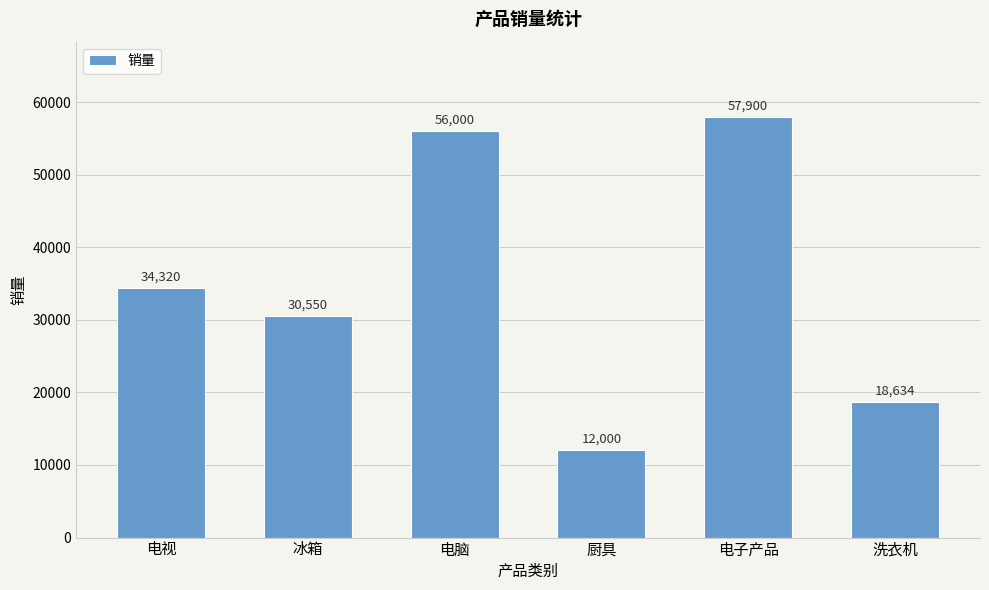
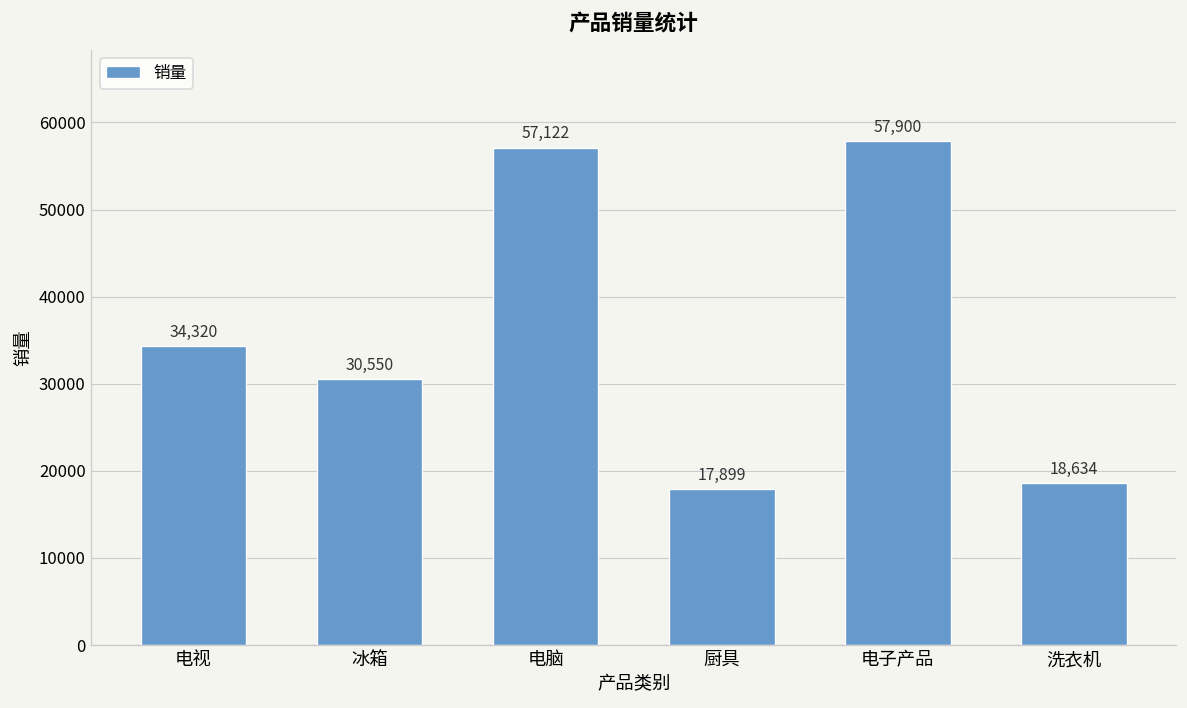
电脑: 56,000 -> 57,122
厨具: 12,000 -> 17,899
